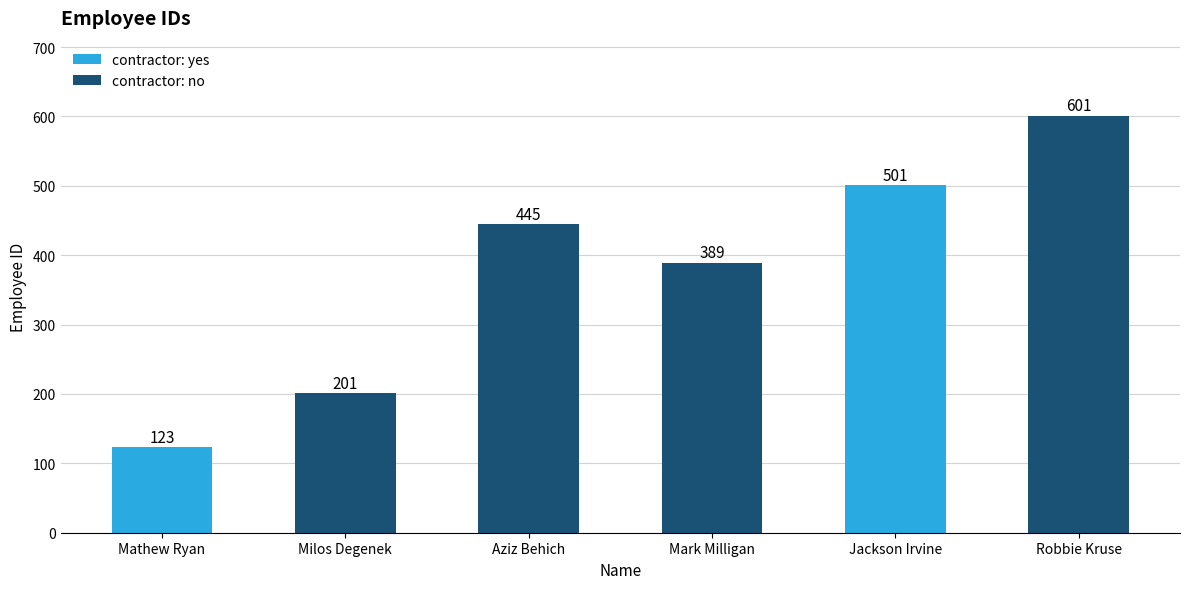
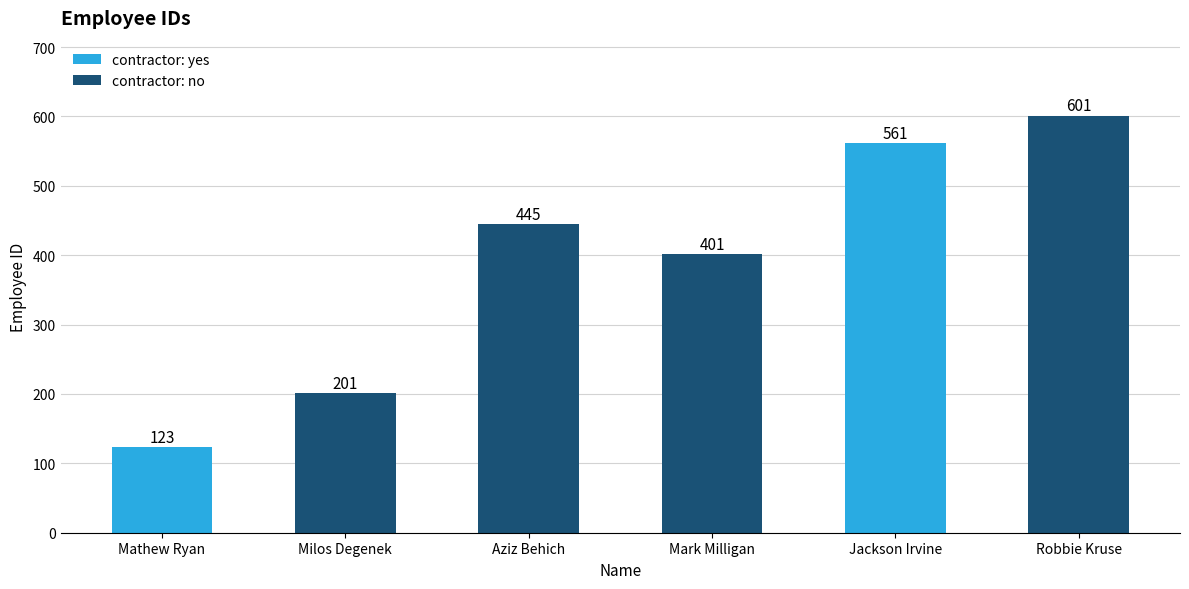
Mark Milligan: 389 -> 401
Jackson Irvine: 501 -> 561
